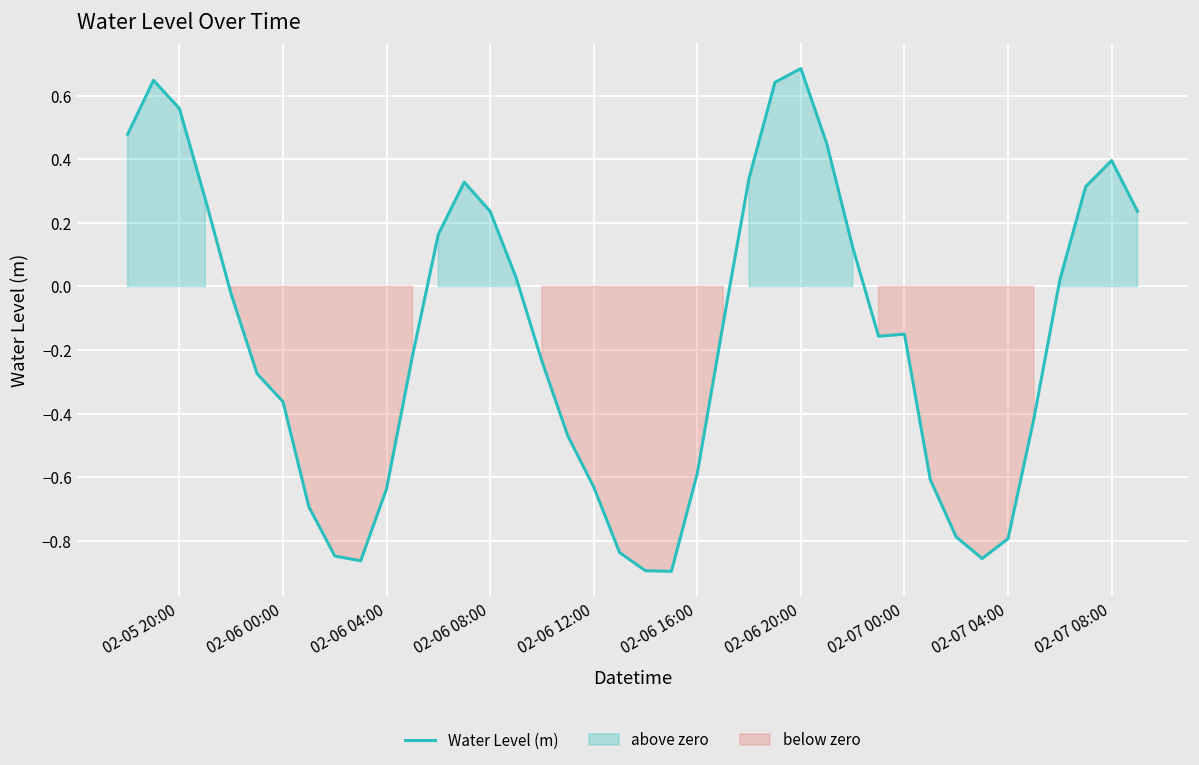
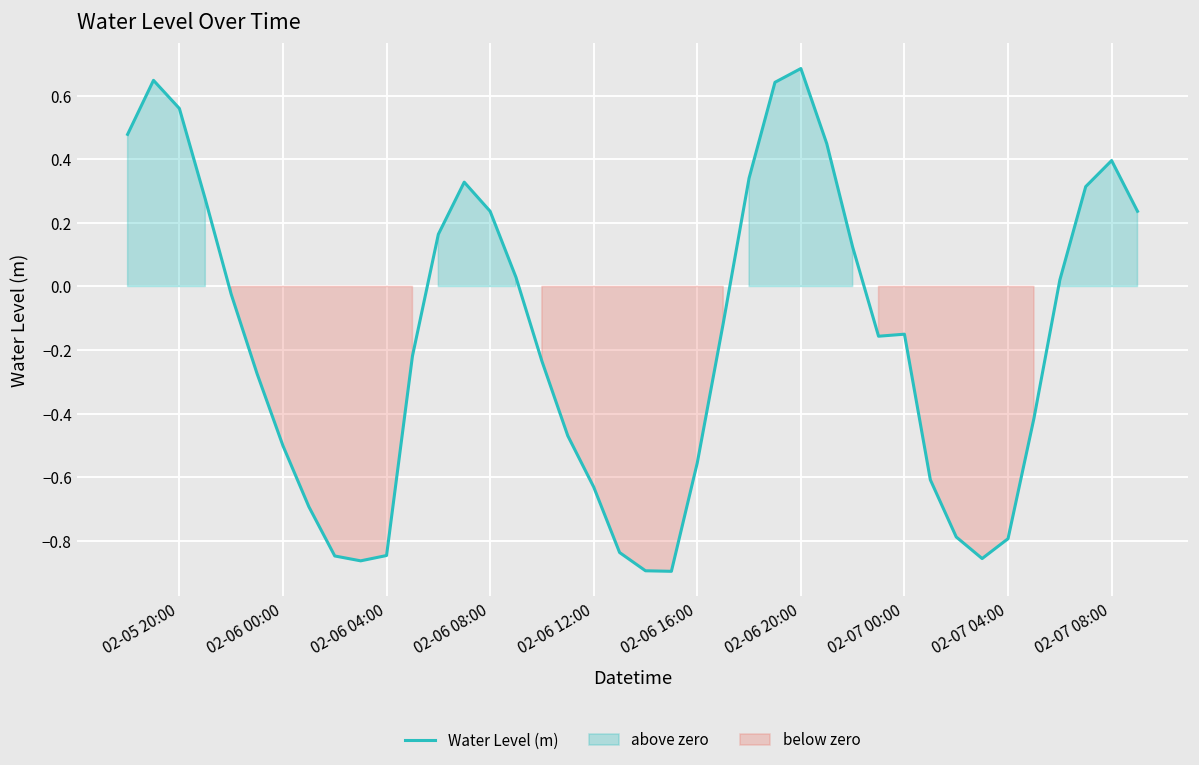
02-06 00:00: -0.36 -> -0.50
02-06 04:00: -0.64 -> -0.85
02-06 16:00: -0.59 -> -0.55
